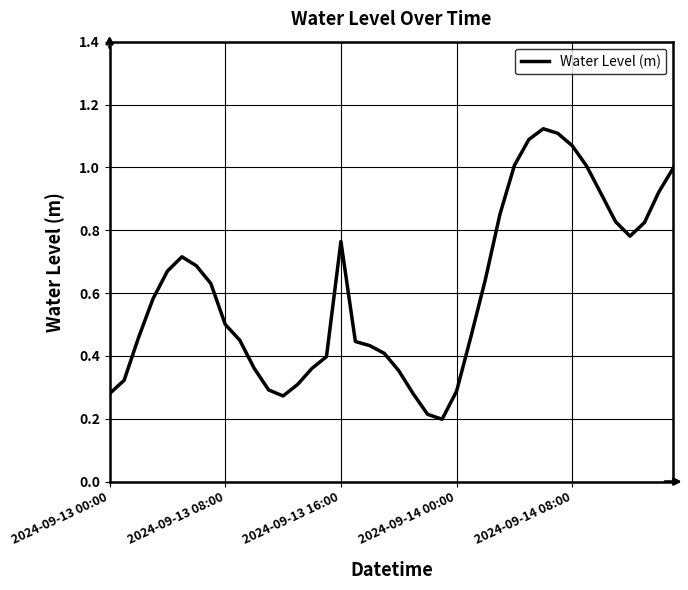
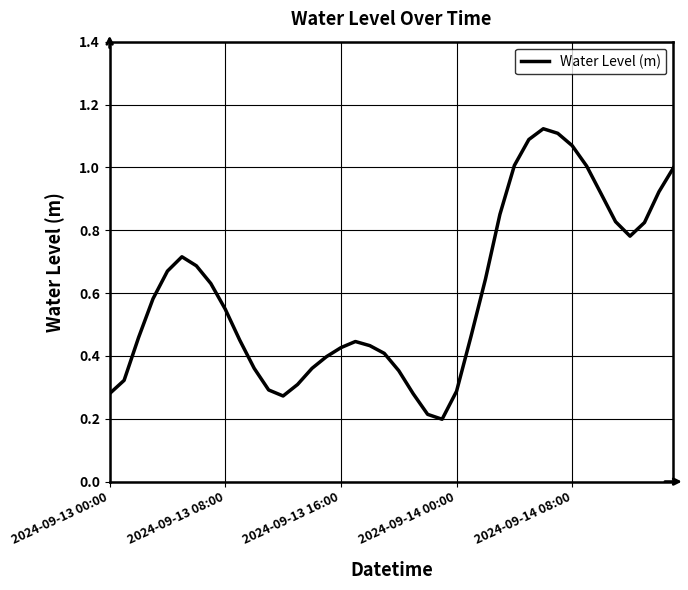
2024-09-13 08:00: 0.50 -> 0.55
2024-09-13 16:00: 0.76 -> 0.43
